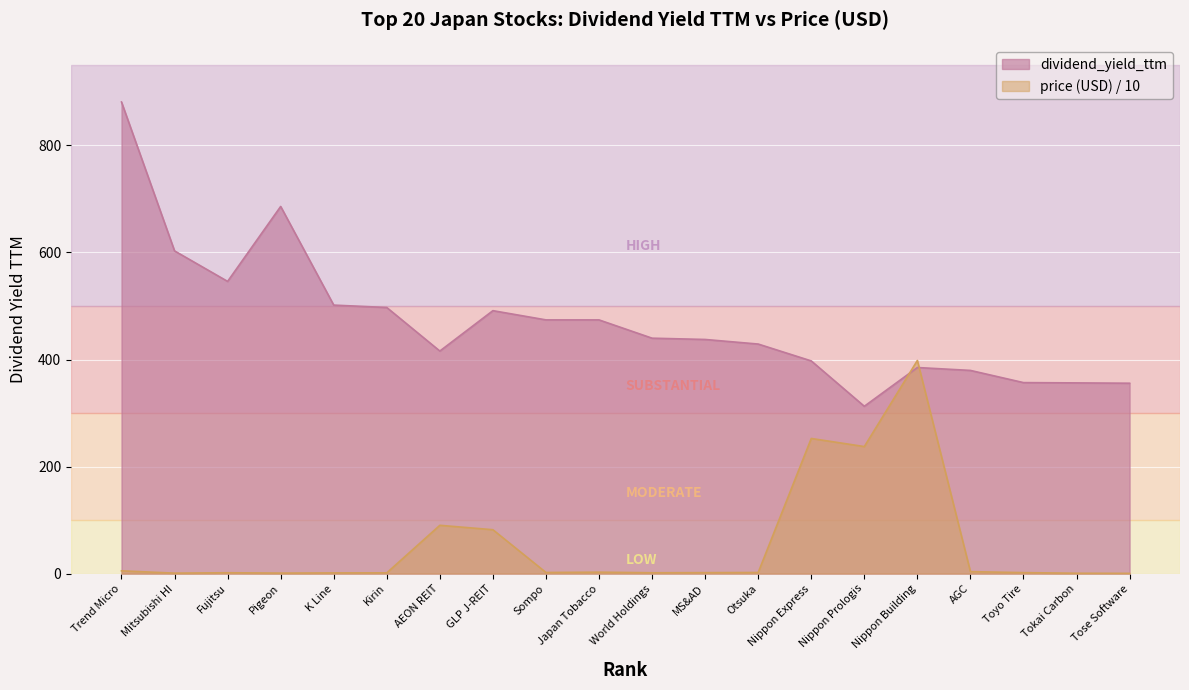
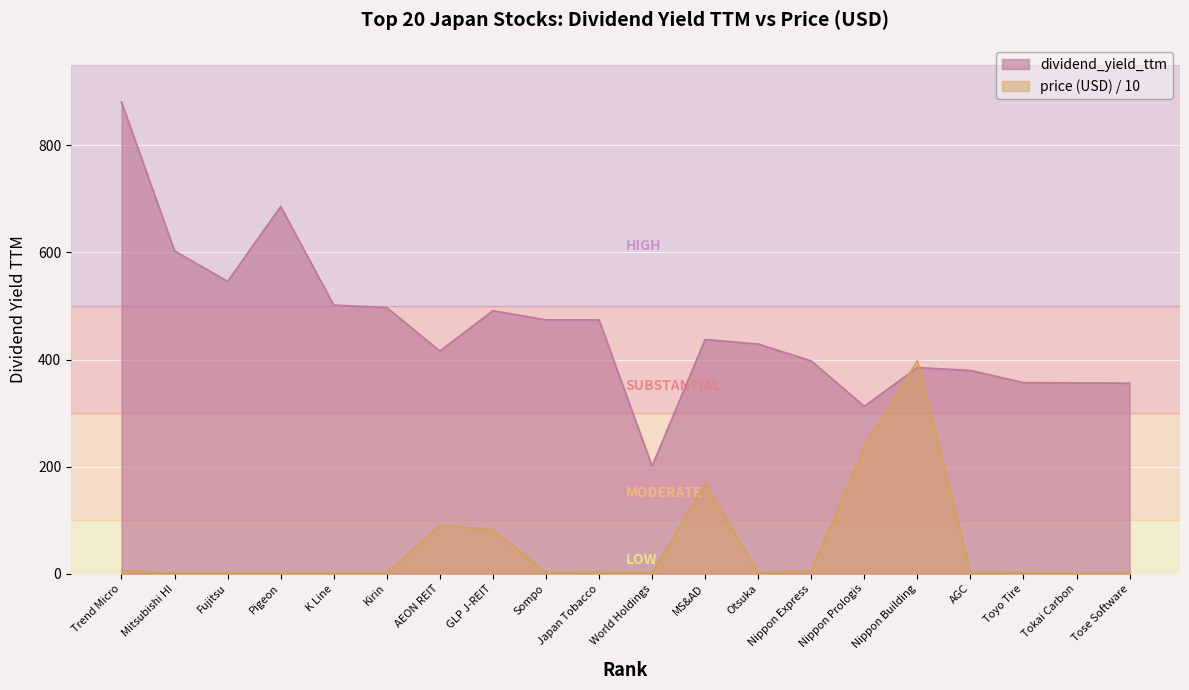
dividend_yield_ttm, World Holdings: 440 -> 200
price (USD) / 10, MS&AD: 0 -> 170
price (USD) / 10, Nippon Express: 250 -> 10
